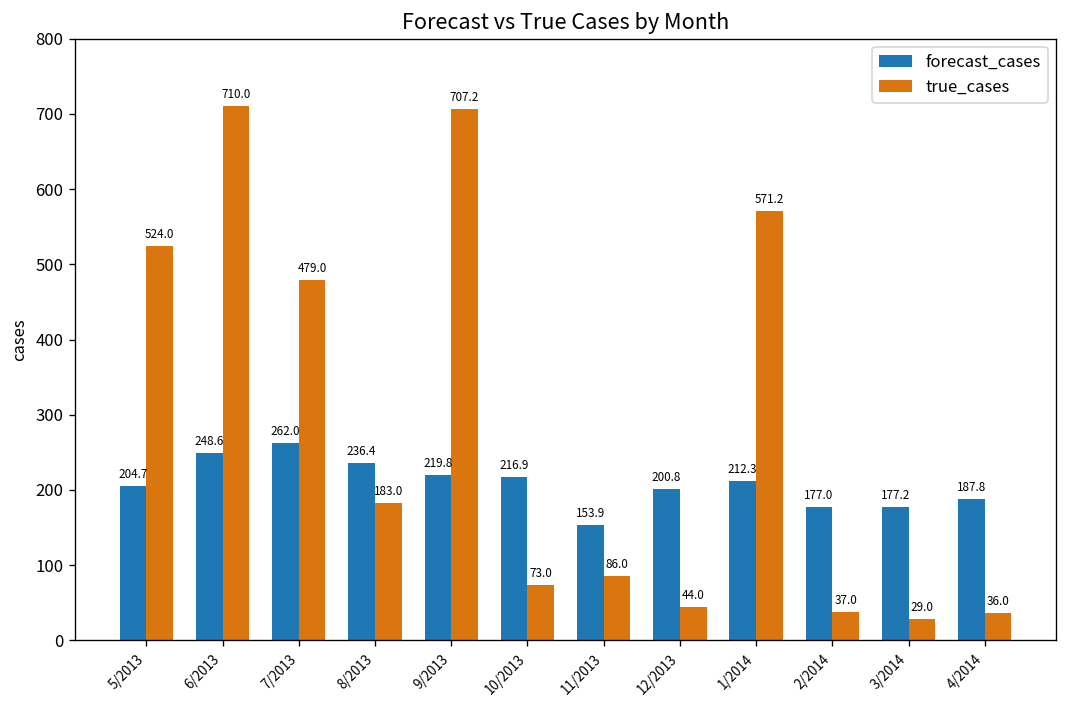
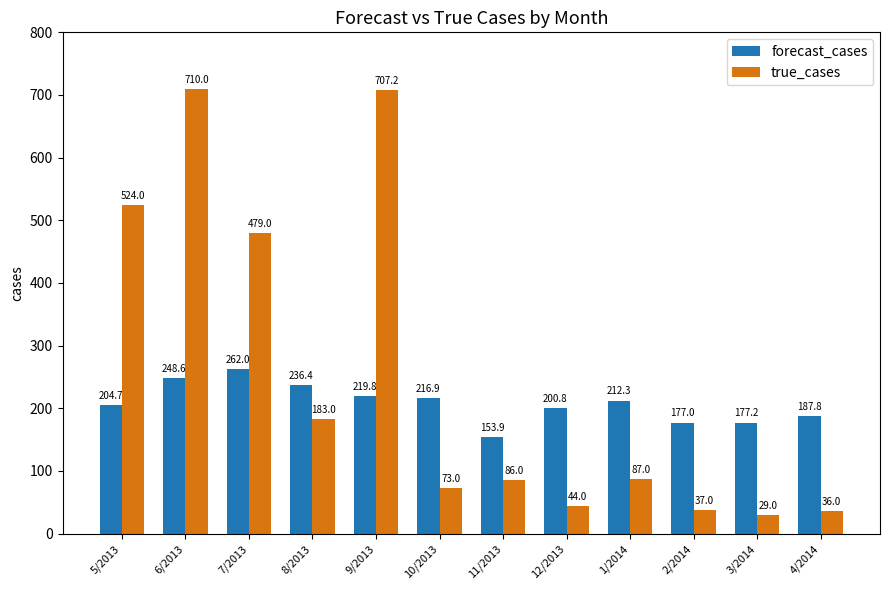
true_cases, 1/2014: 571.2 -> 87.0
